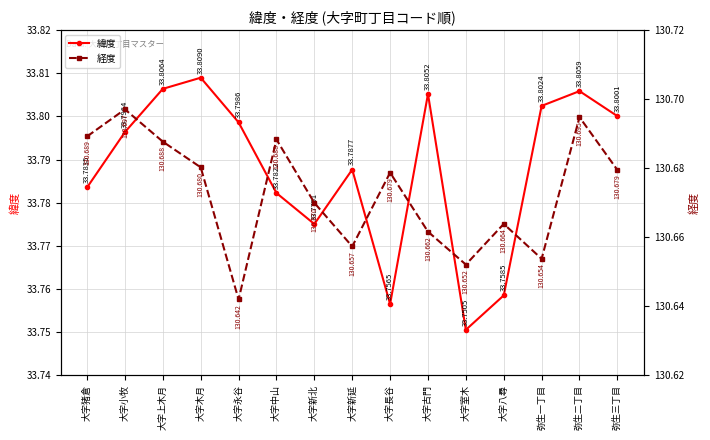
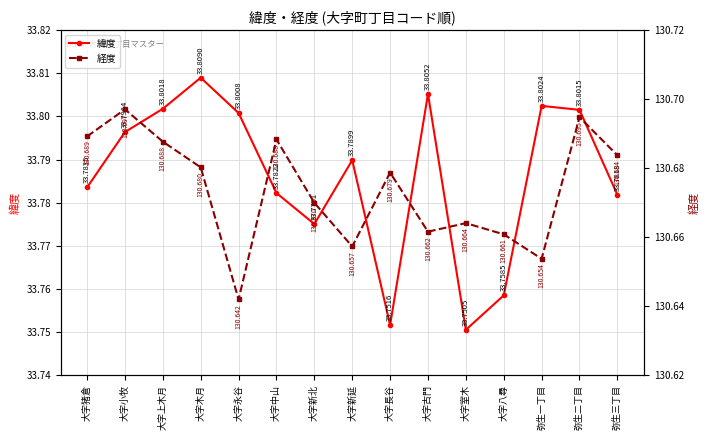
緯度, 大字上木月: 33.8064 -> 33.8018
緯度, 大字永谷: 33.7986 -> 33.8008
緯度, 大字新延: 33.7877 -> 33.7899
緯度, 大字長谷: 33.7565 -> 33.7516
緯度, 弥生二丁目: 33.8059 -> 33.8015
緯度, 弥生三丁目: 33.8001 -> 33.7818
経度, 大字室木: 130.652 -> 130.664
経度, 大字八尋: 130.664 -> 130.661
経度, 弥生三丁目: 130.679 -> 130.684
